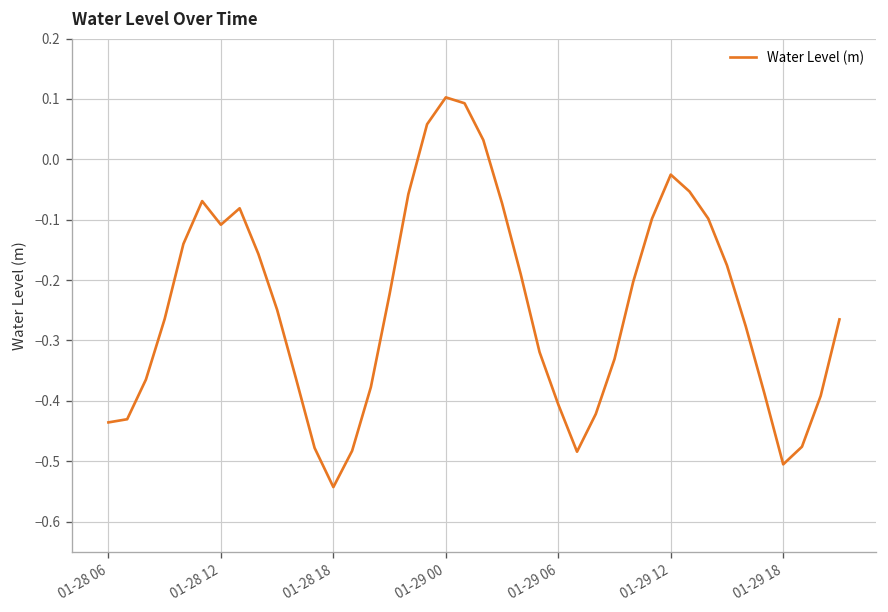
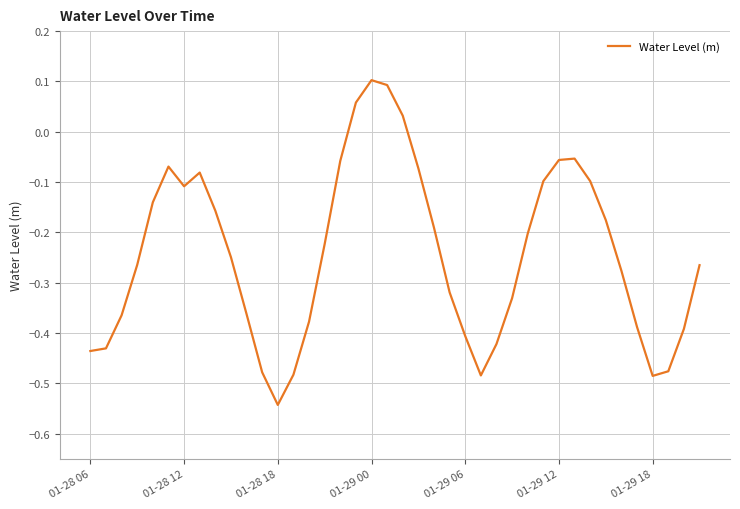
01-29 12: -0.03 -> -0.06
01-29 18: -0.51 -> -0.49
